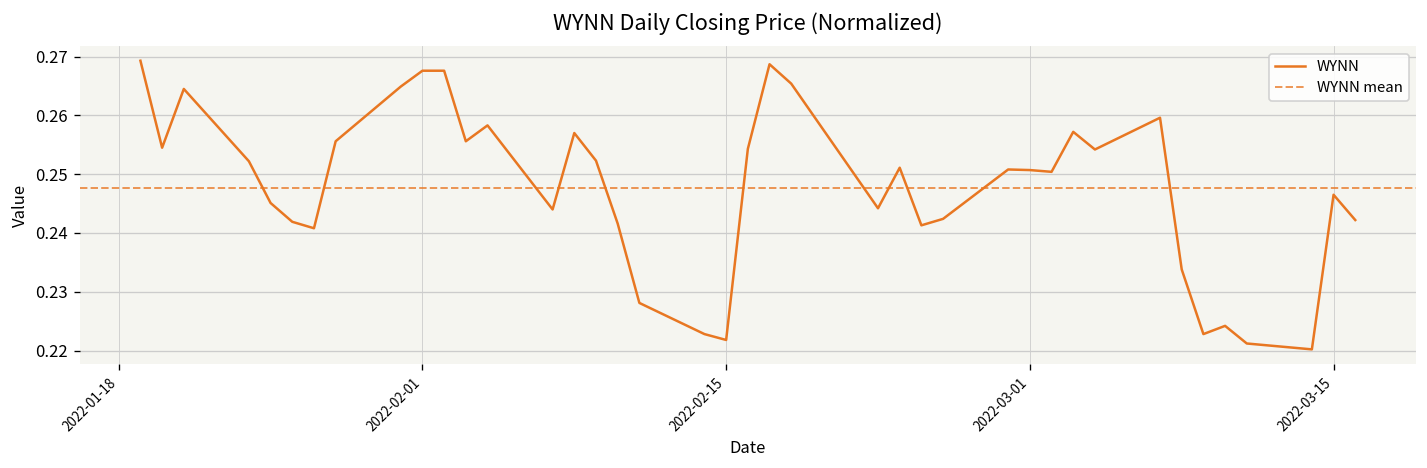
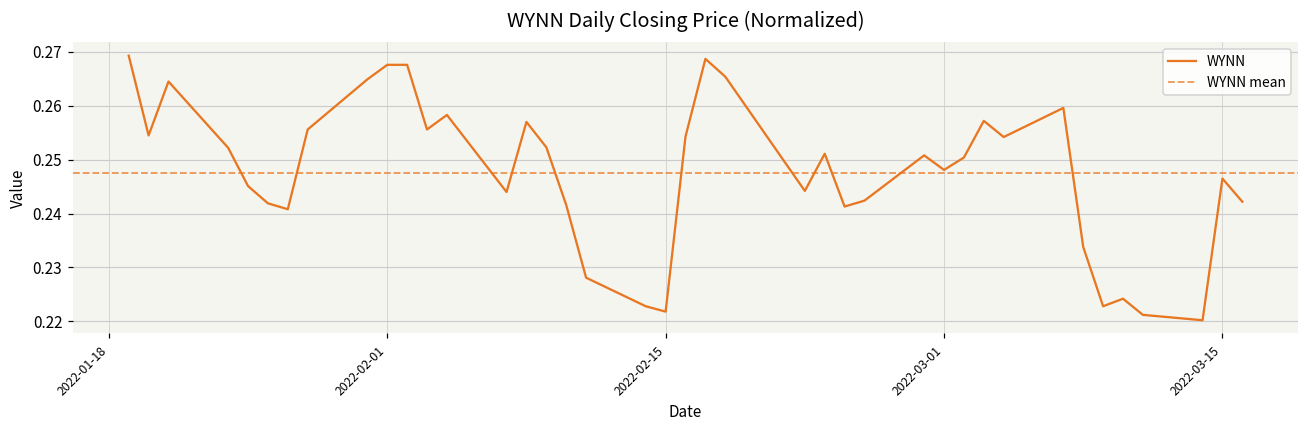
2022-03-01: 0.251 -> 0.248
